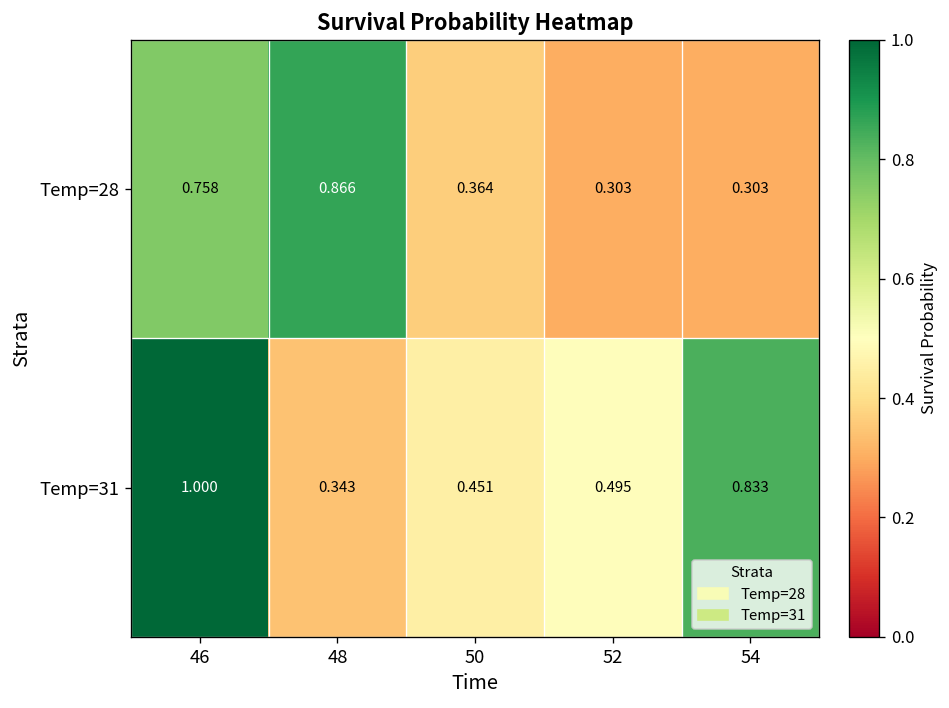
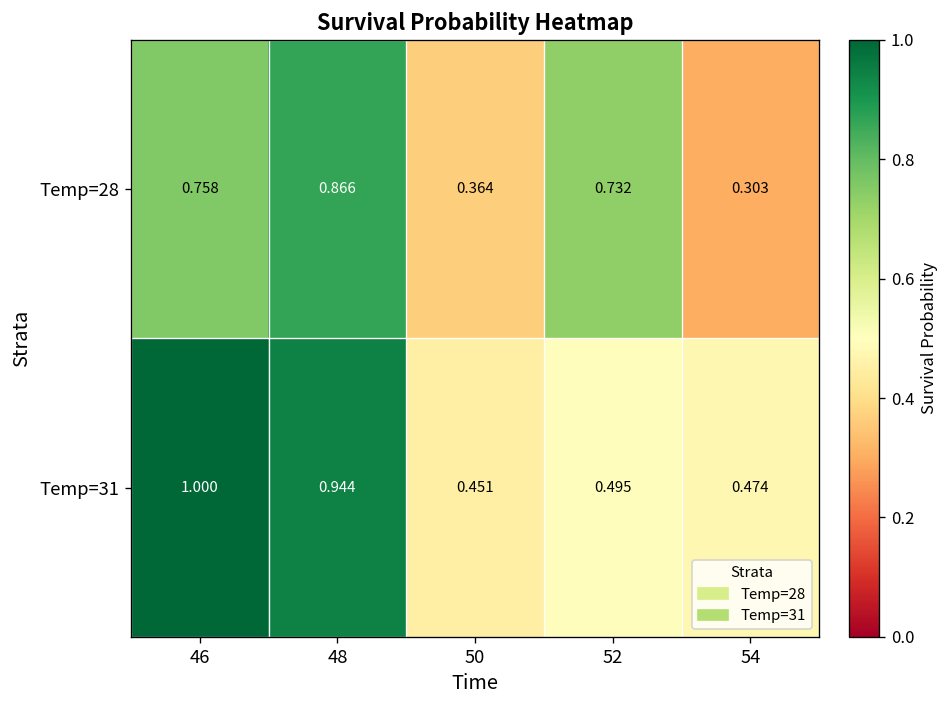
Temp=28, 52: 0.303 -> 0.732
Temp=31, 48: 0.343 -> 0.944
Temp=31, 54: 0.833 -> 0.474
